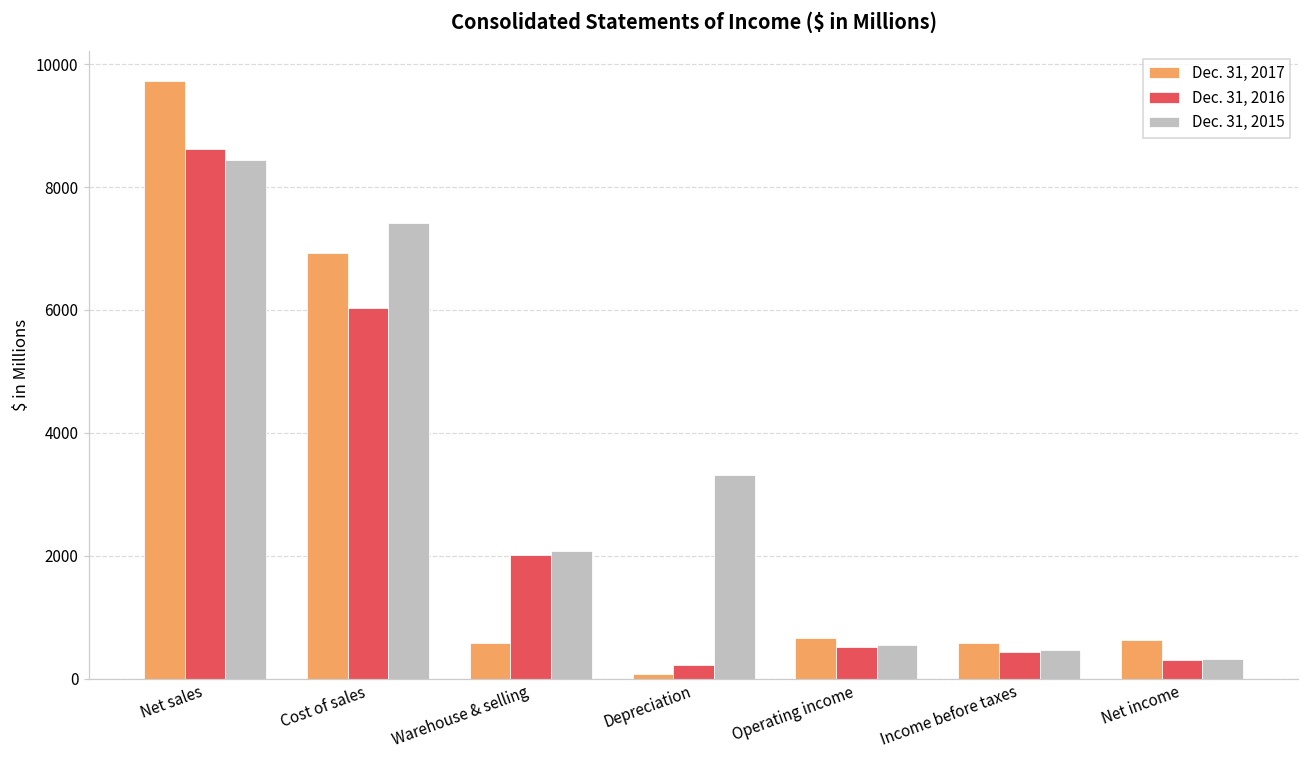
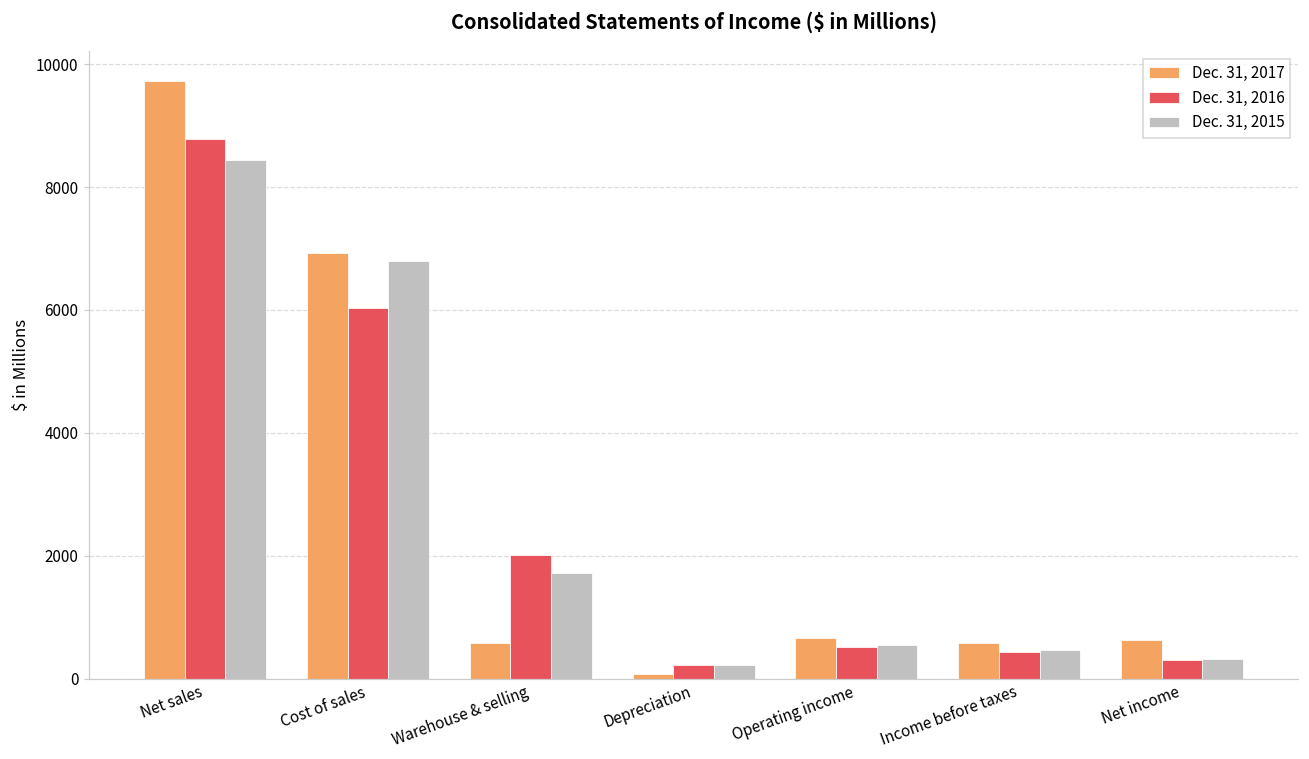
Dec. 31, 2016, Net sales: 8600 -> 8800
Dec. 31, 2015, Cost of sales: 7400 -> 6800
Dec. 31, 2015, Warehouse & selling: 2100 -> 1700
Dec. 31, 2015, Depreciation: 3300 -> 200
